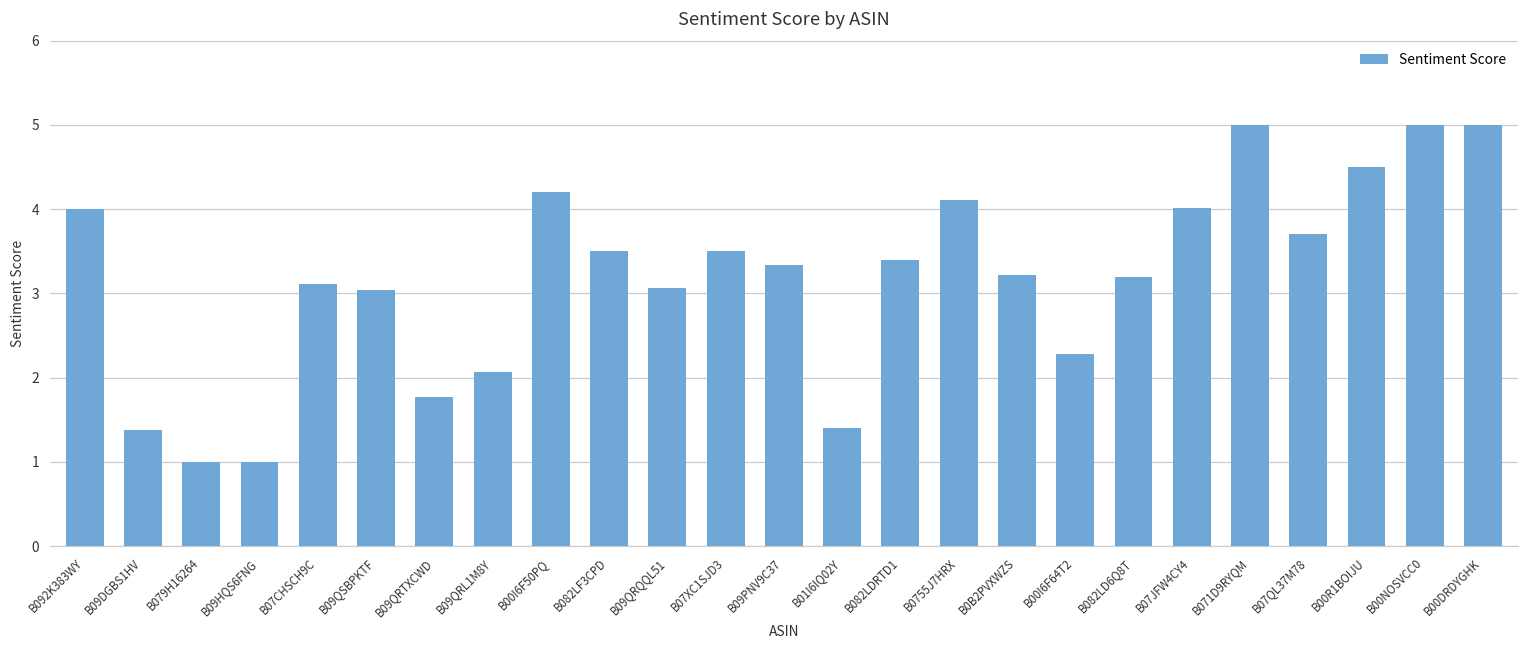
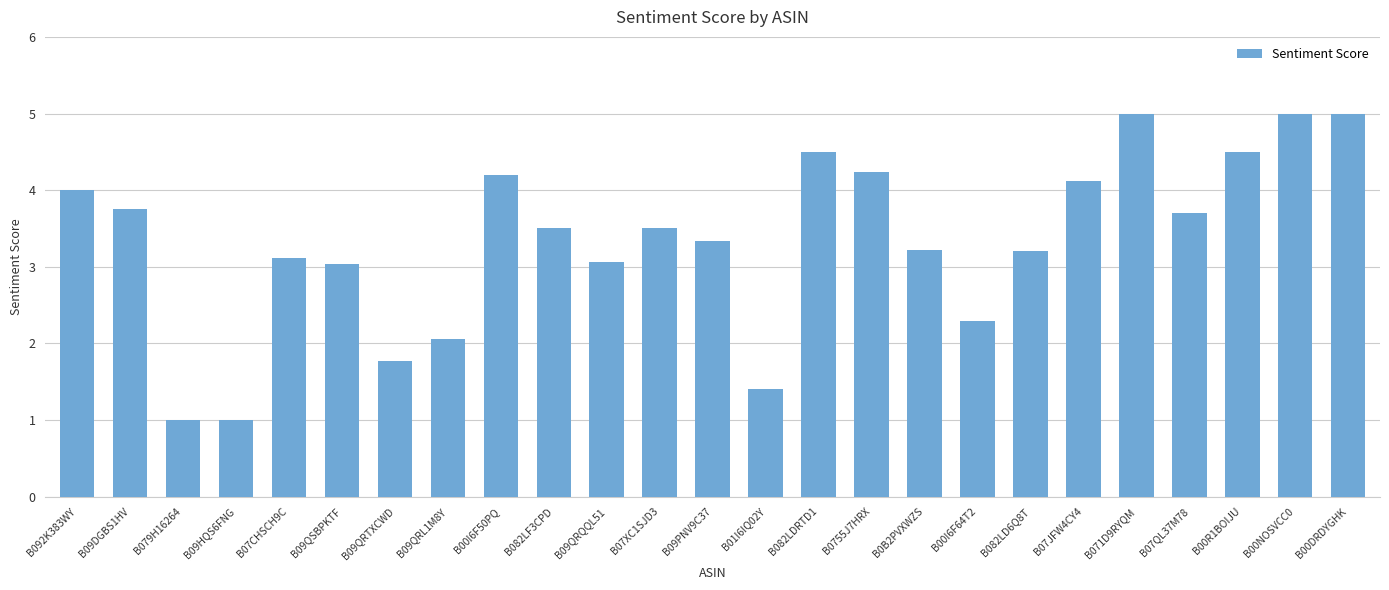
B09DGBS1HV: 1.4 -> 3.8
B082LDRTD1: 3.4 -> 4.5
B0755J7HRX: 4.1 -> 4.2
B07JFW4CY4: 4.0 -> 4.1
